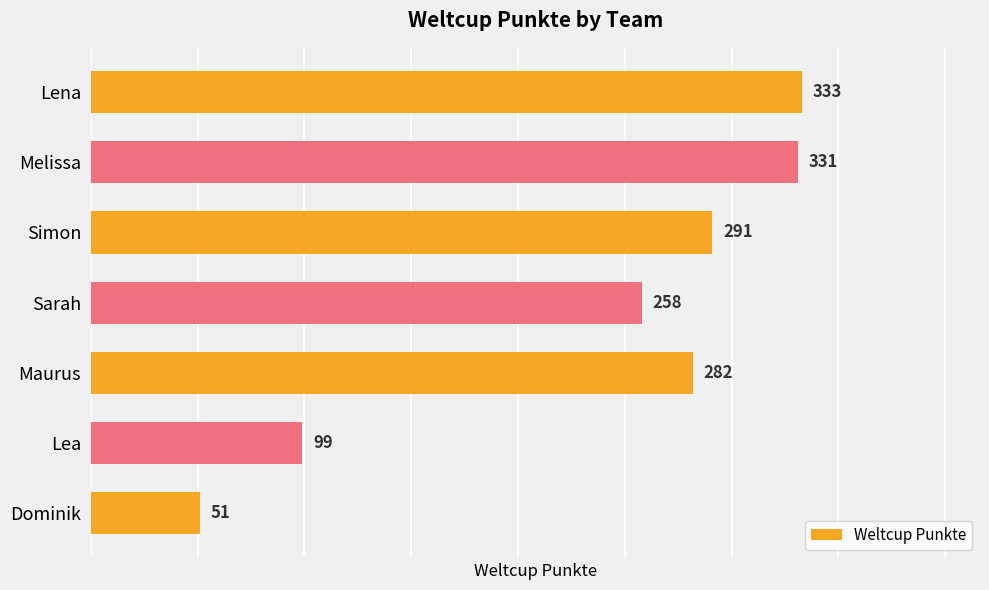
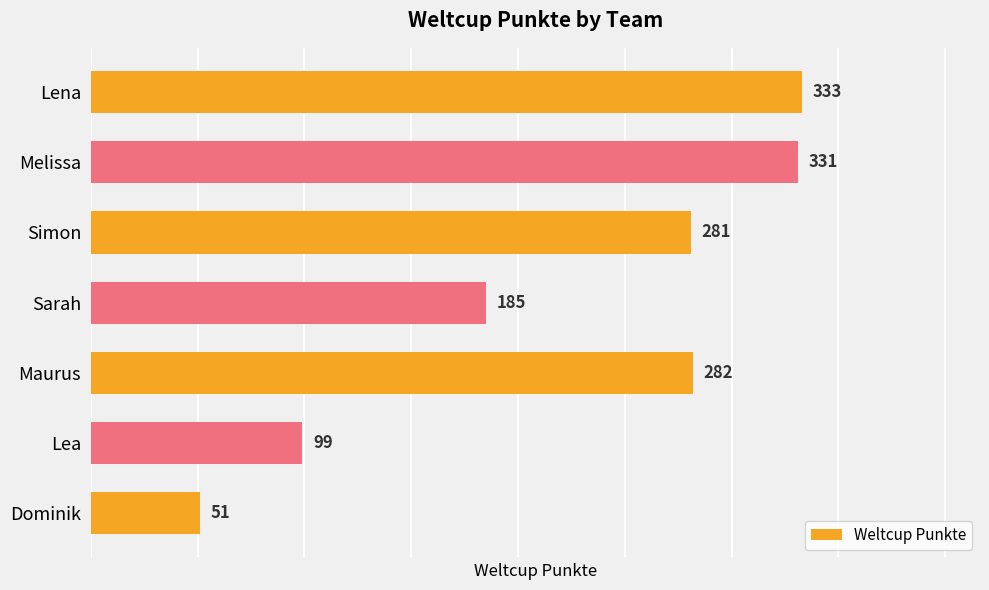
Simon: 291 -> 281
Sarah: 258 -> 185
